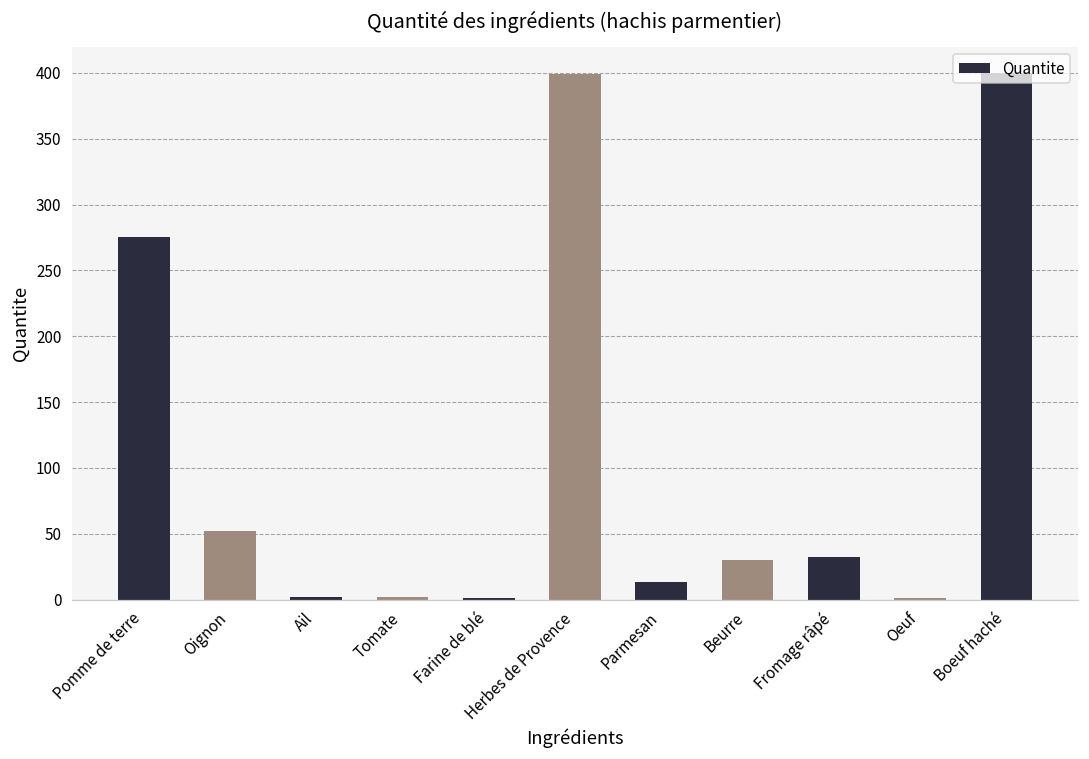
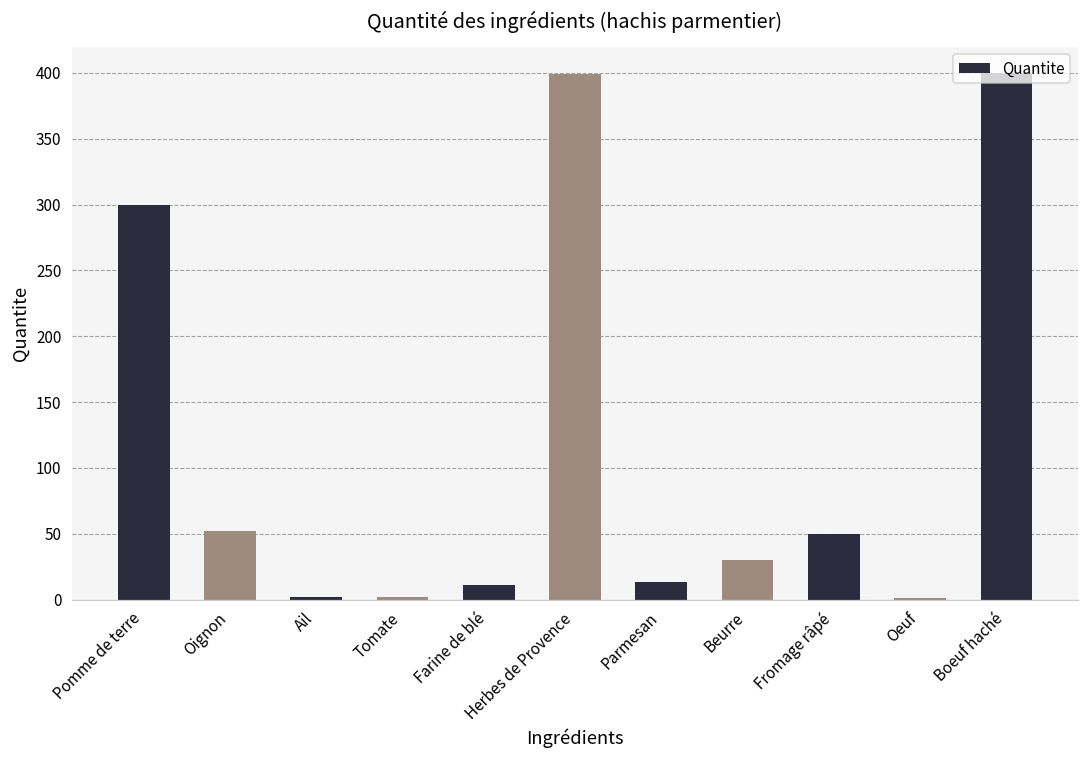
Pomme de terre: 275 -> 300
Farine de blé: 1 -> 11
Fromage râpé: 32 -> 50
